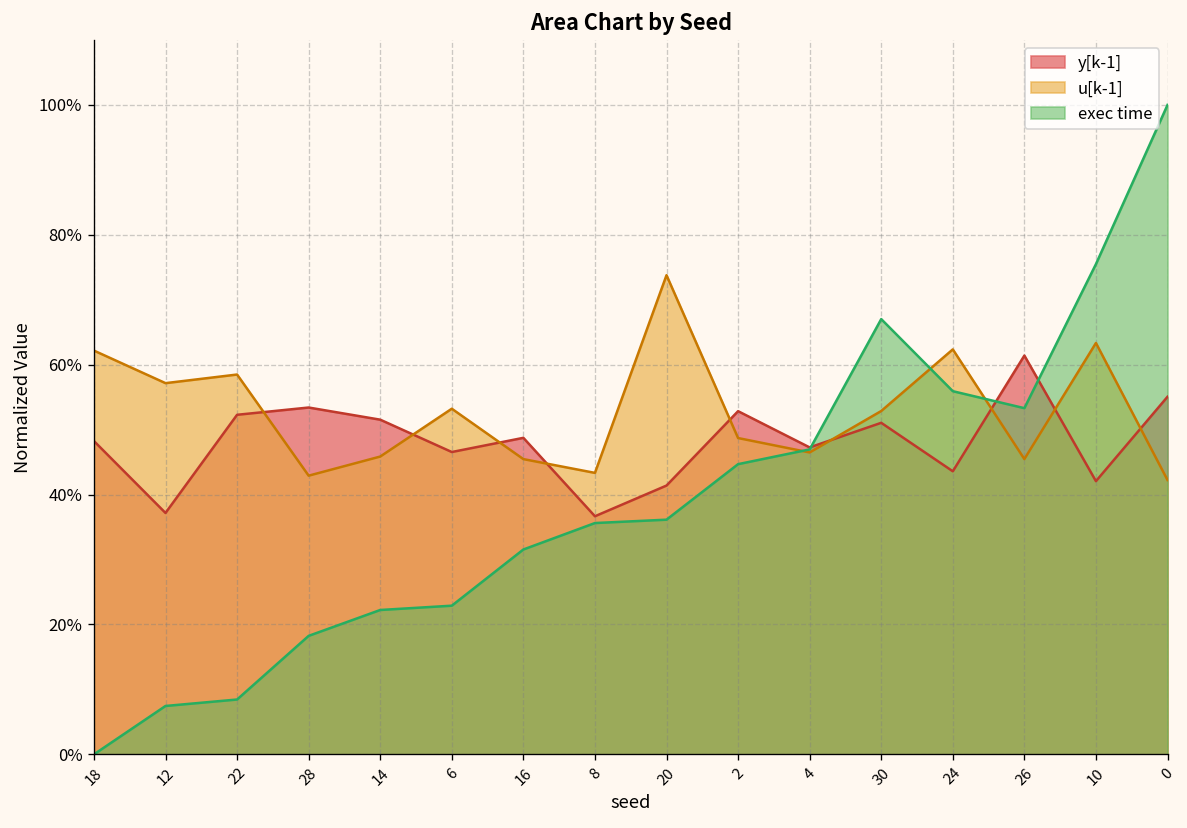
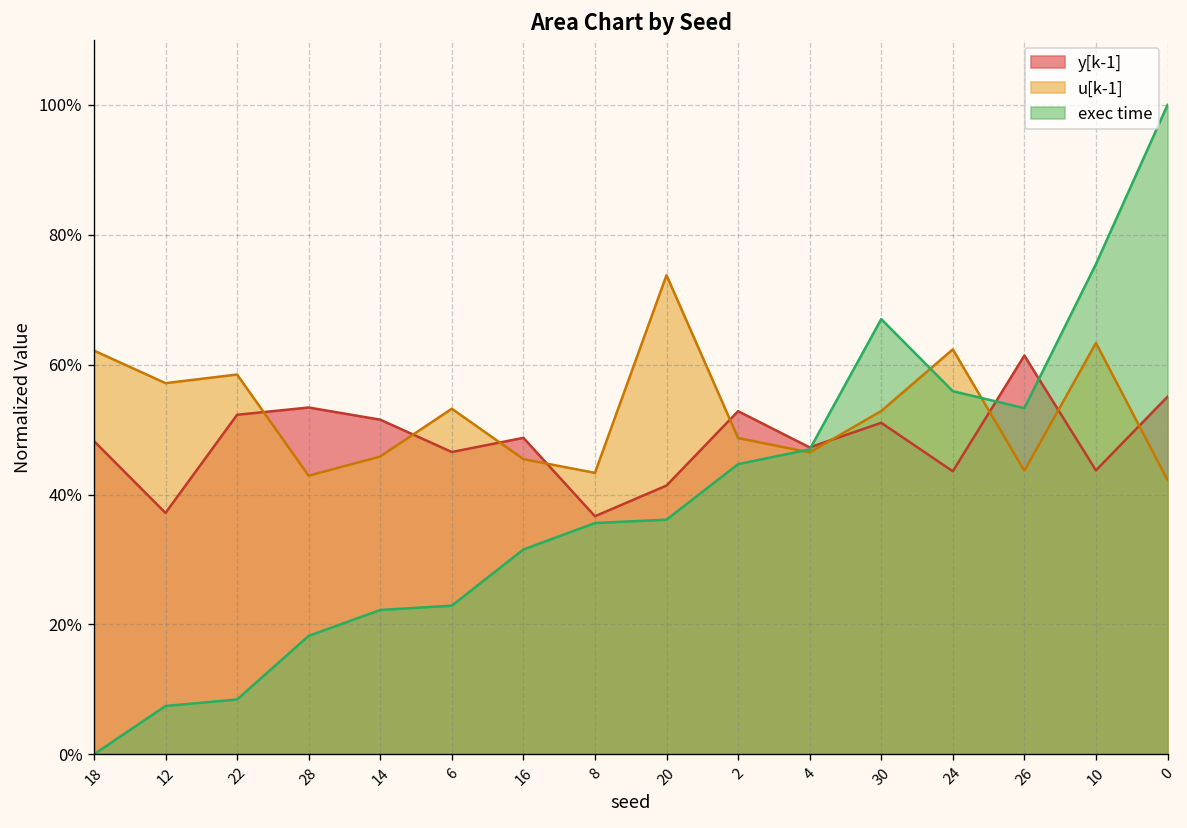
u[k-1], 26: 45% -> 44%
y[k-1], 10: 42% -> 44%
